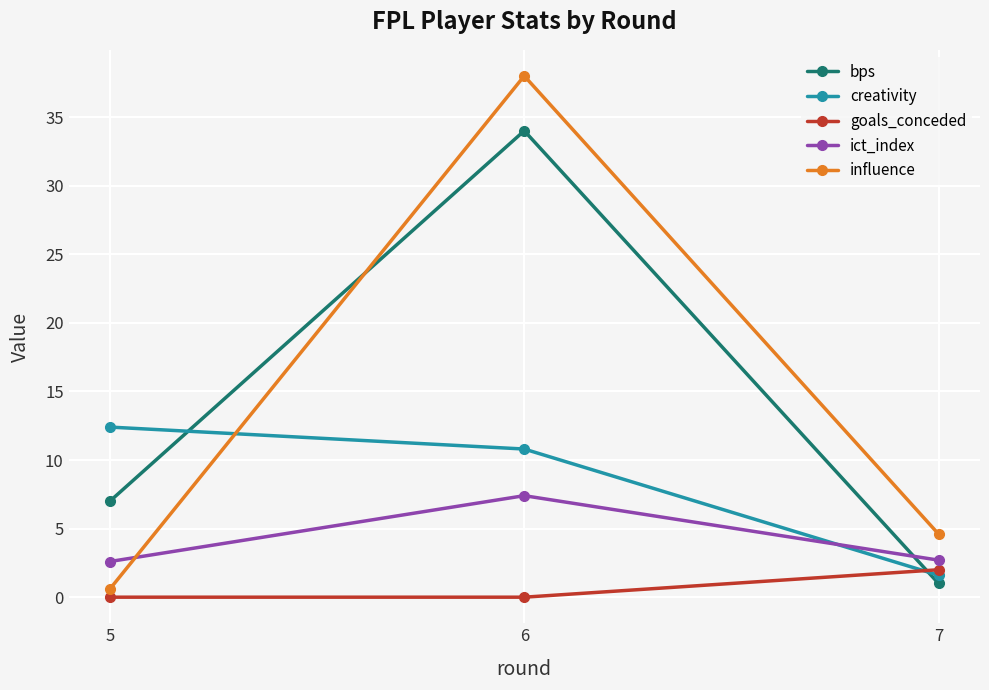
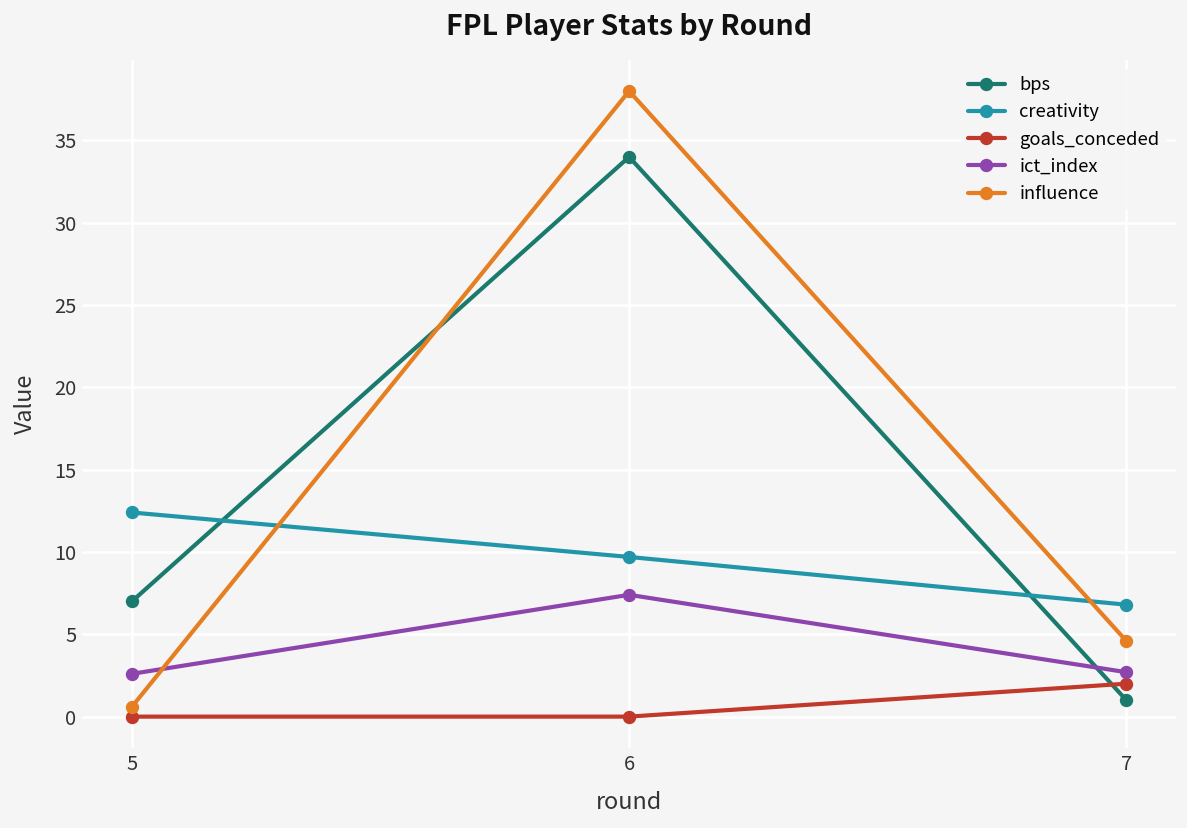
creativity, 6: 10.8 -> 9.7
creativity, 7: 1.6 -> 6.8
